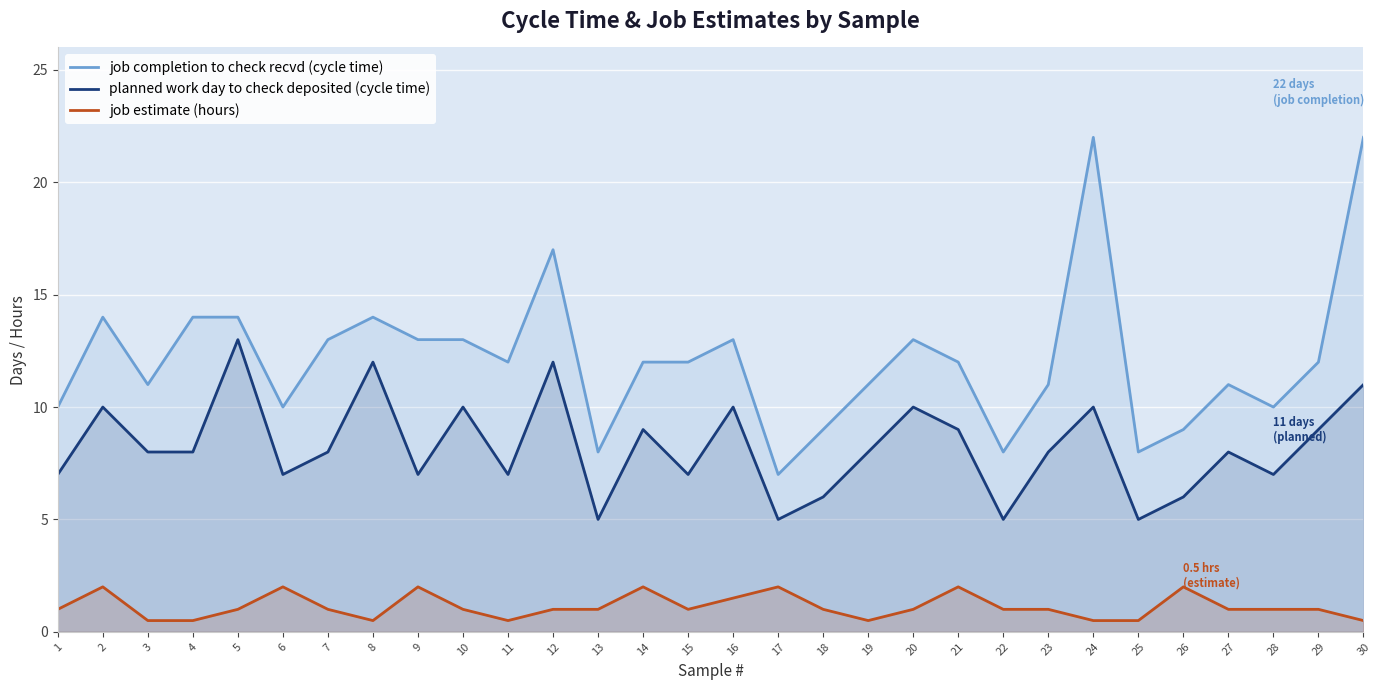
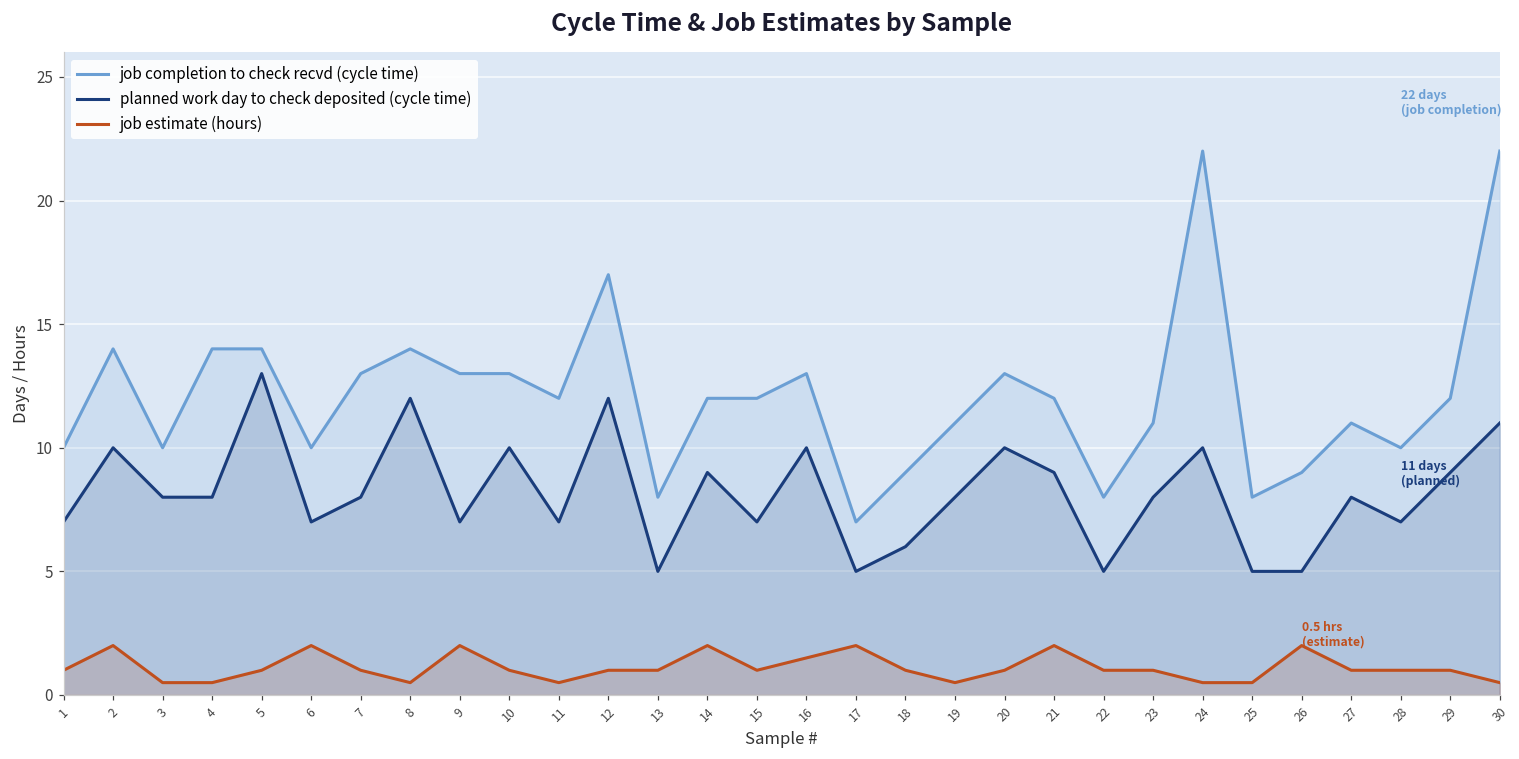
job completion to check recvd (cycle time), 3: 11 -> 10
planned work day to check deposited (cycle time), 26: 6 -> 5
